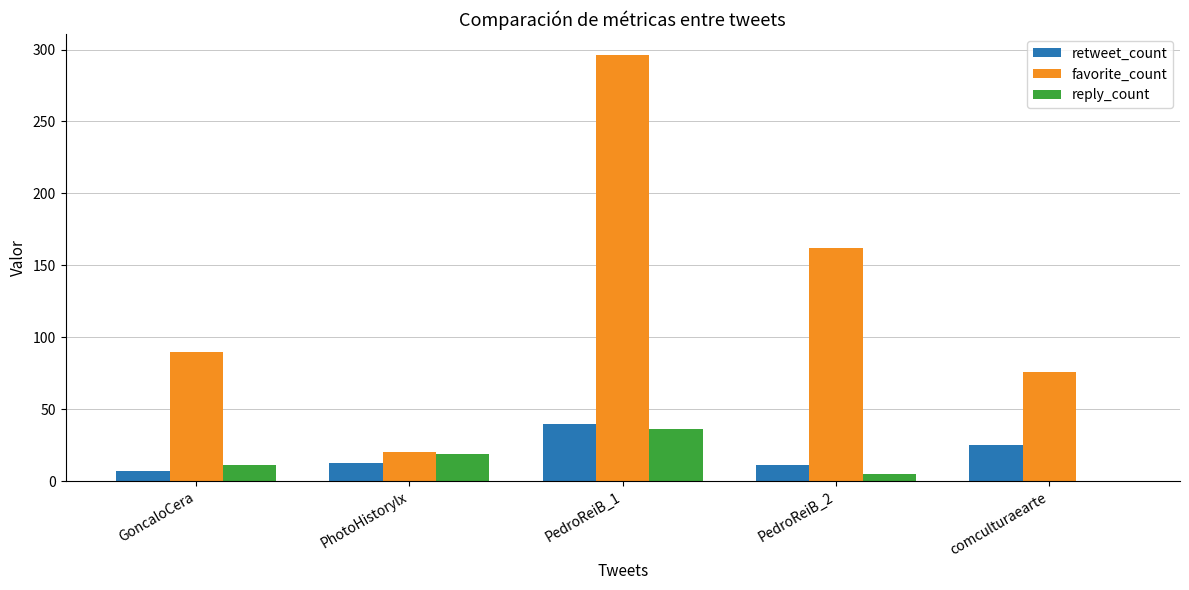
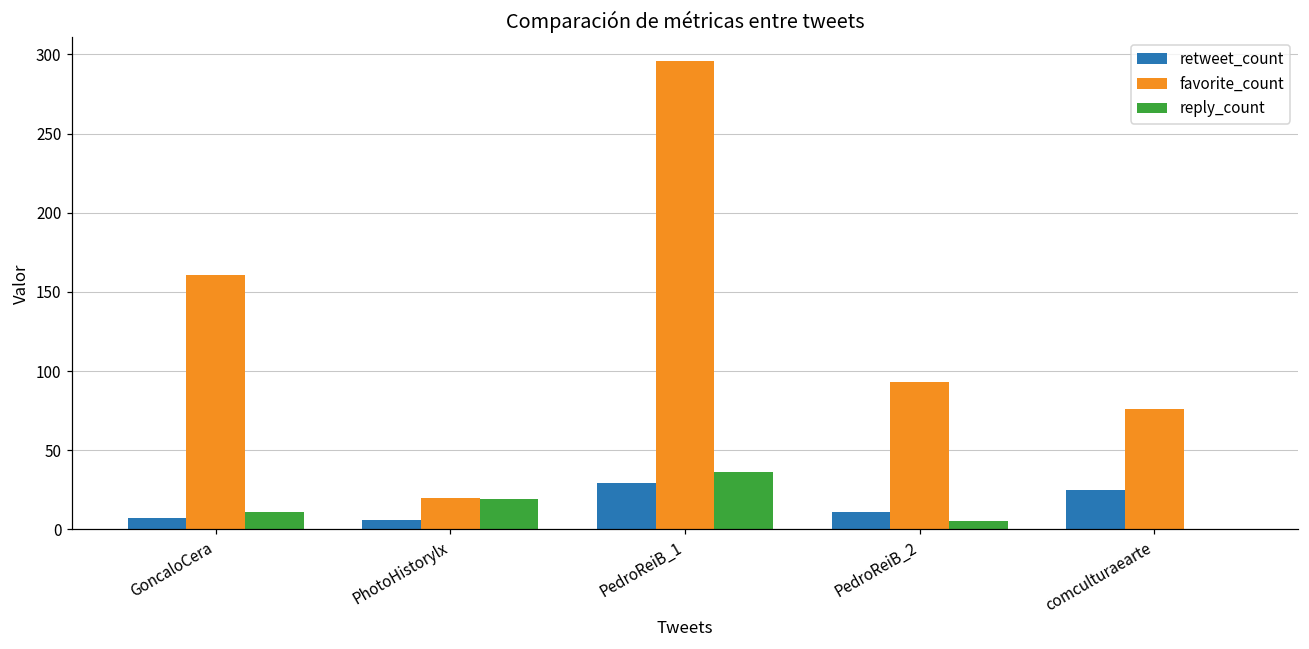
favorite_count, GoncaloCera: 90 -> 161
retweet_count, PhotoHistorylx: 13 -> 6
retweet_count, PedroReiB_1: 40 -> 29
favorite_count, PedroReiB_2: 162 -> 93
